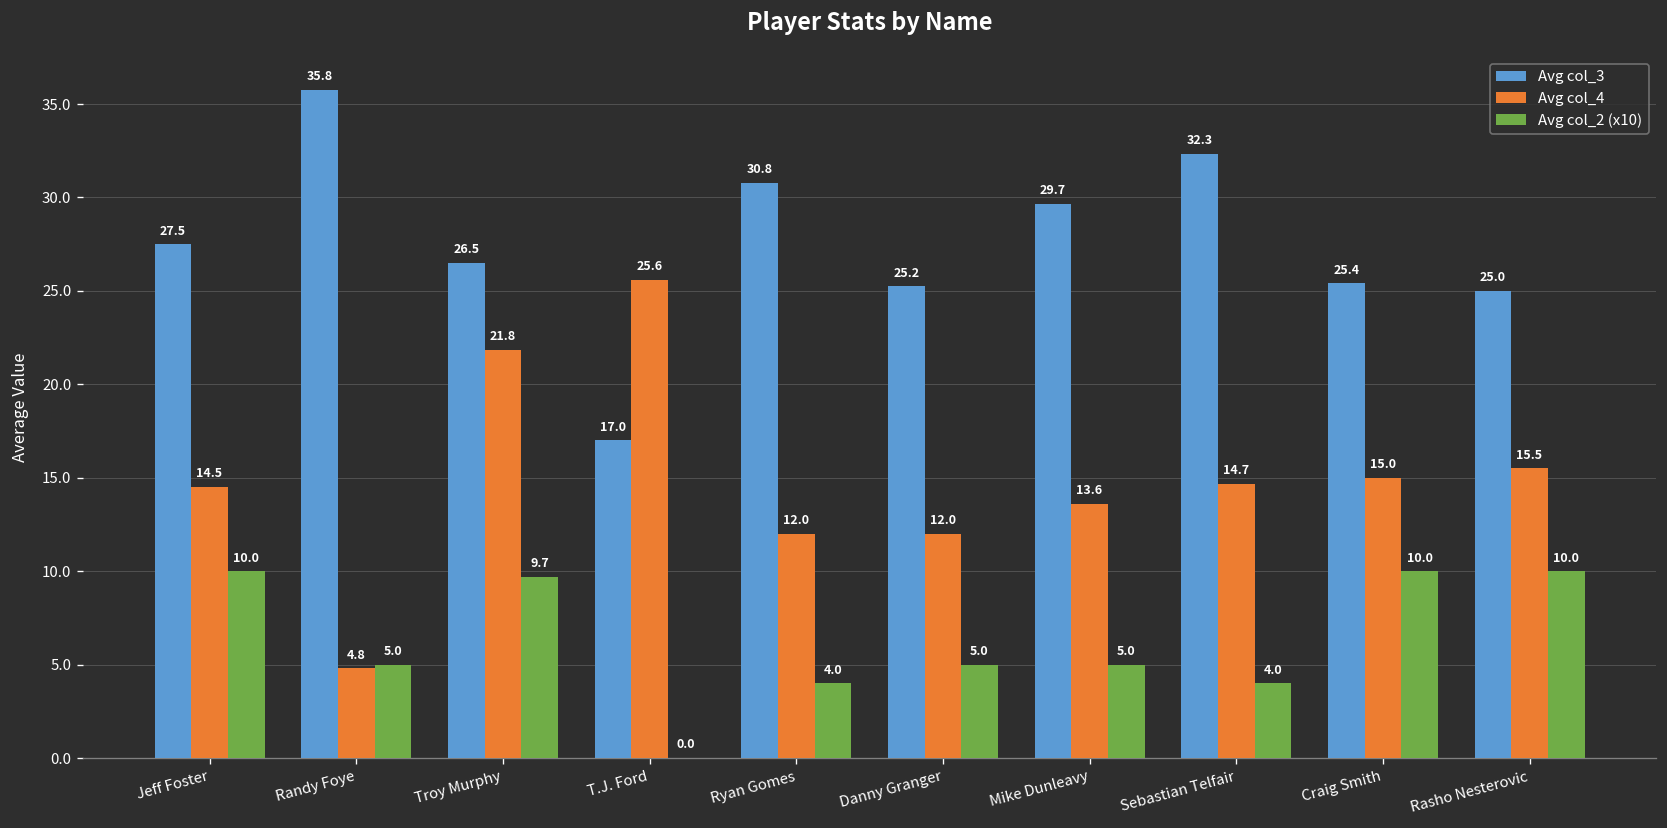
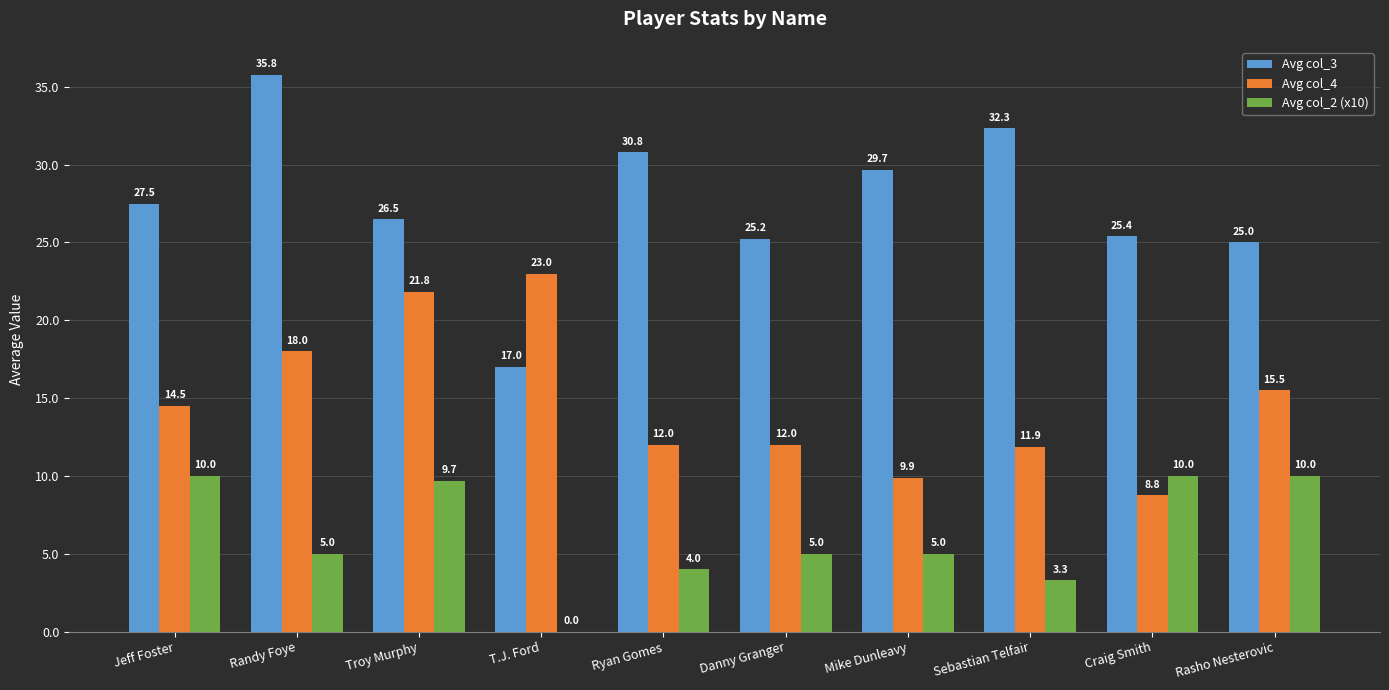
Avg col_4, Randy Foye: 4.8 -> 18.0
Avg col_4, T.J. Ford: 25.6 -> 23.0
Avg col_4, Mike Dunleavy: 13.6 -> 9.9
Avg col_4, Sebastian Telfair: 14.7 -> 11.9
Avg col_2 (x10), Sebastian Telfair: 4.0 -> 3.3
Avg col_4, Craig Smith: 15.0 -> 8.8
